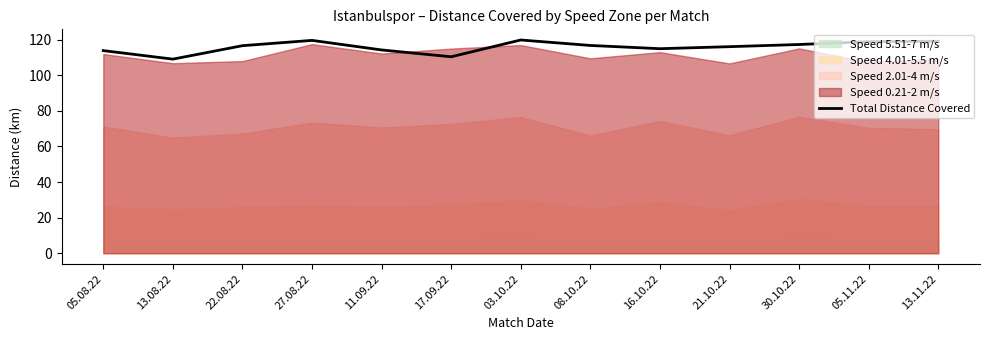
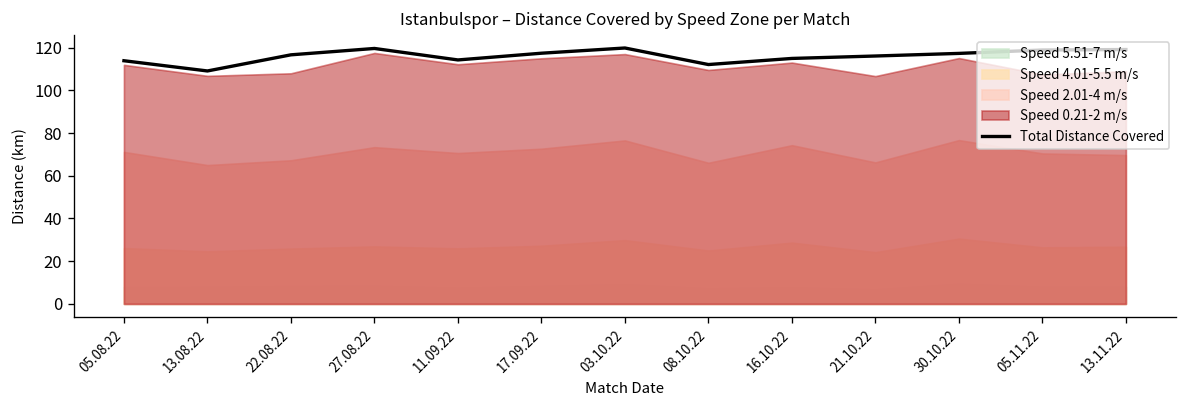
Total Distance Covered, 17.09.22: 110 -> 117
Total Distance Covered, 08.10.22: 117 -> 112
